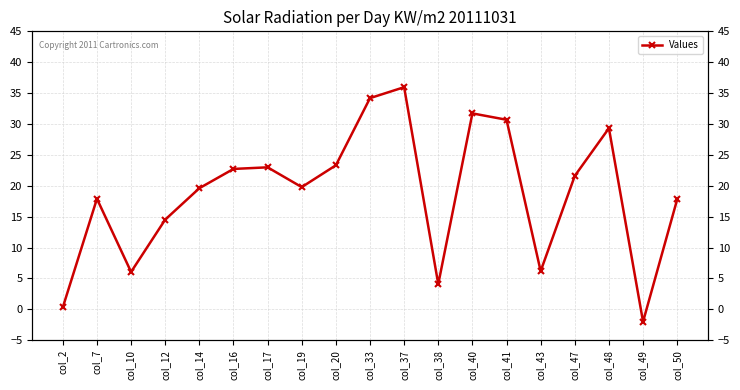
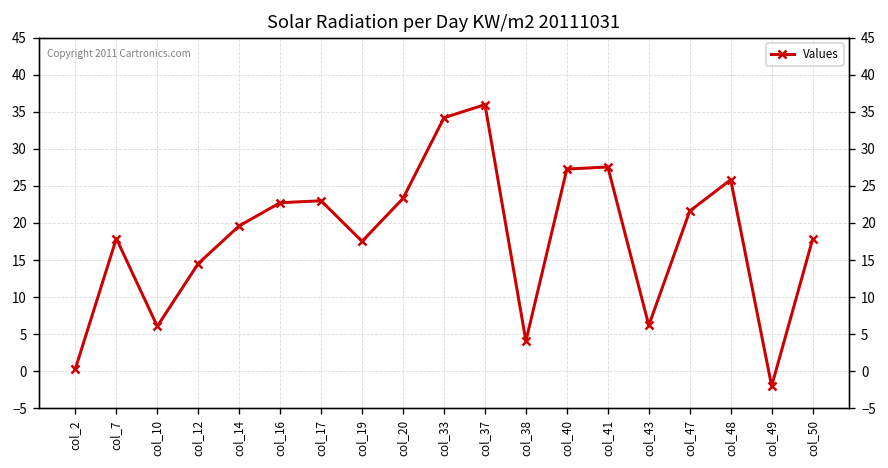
col_19: 20 -> 18
col_40: 32 -> 27
col_41: 31 -> 28
col_48: 29 -> 26
